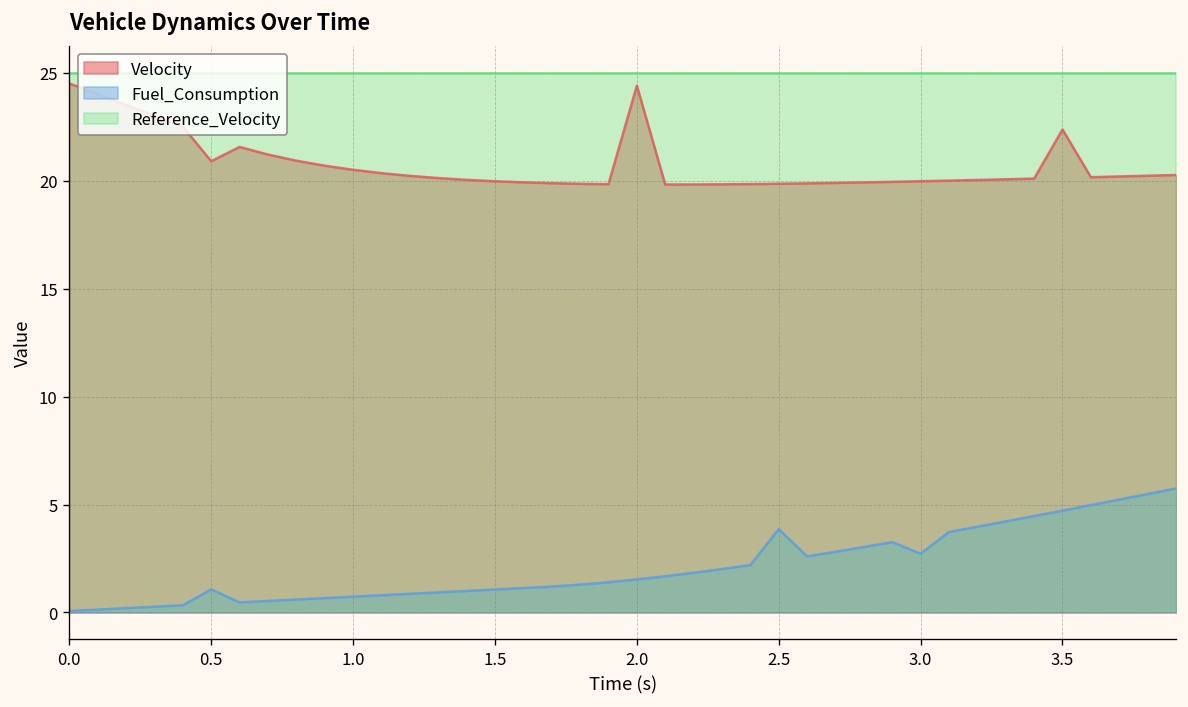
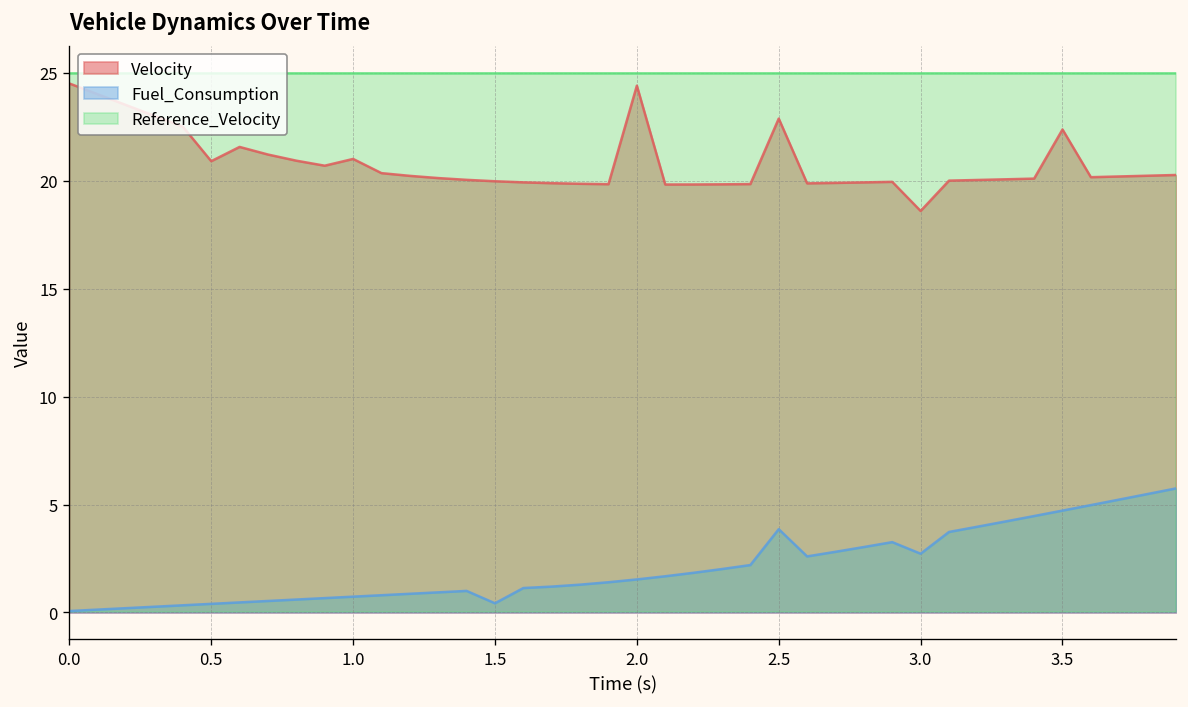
Fuel_Consumption, 0.5: 1.1 -> 0.4
Velocity, 1.0: 20.5 -> 21.0
Fuel_Consumption, 1.5: 1.1 -> 0.4
Velocity, 2.5: 19.9 -> 22.9
Velocity, 3.0: 20.0 -> 18.6
